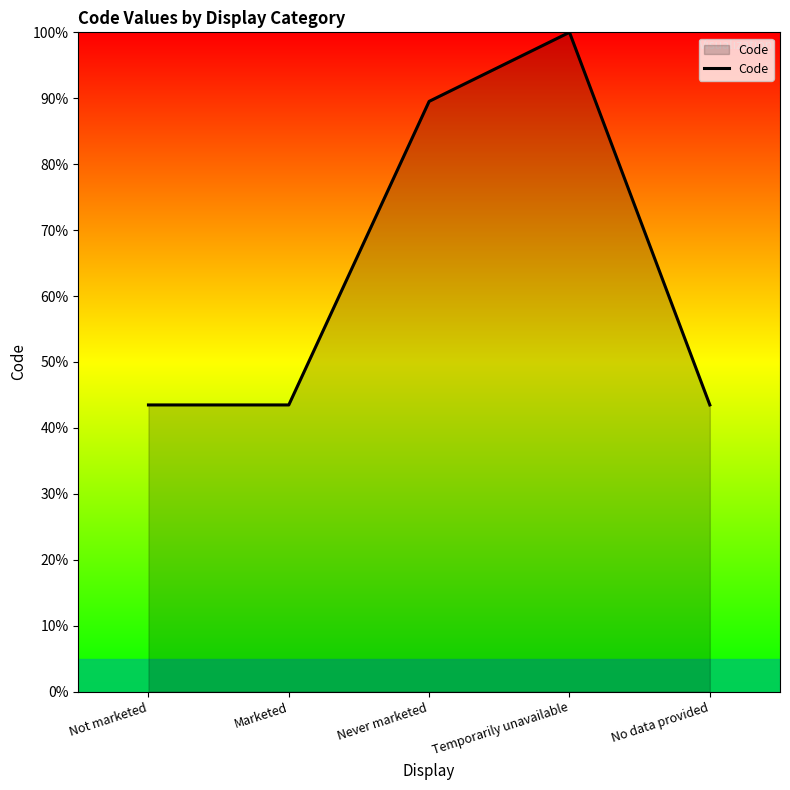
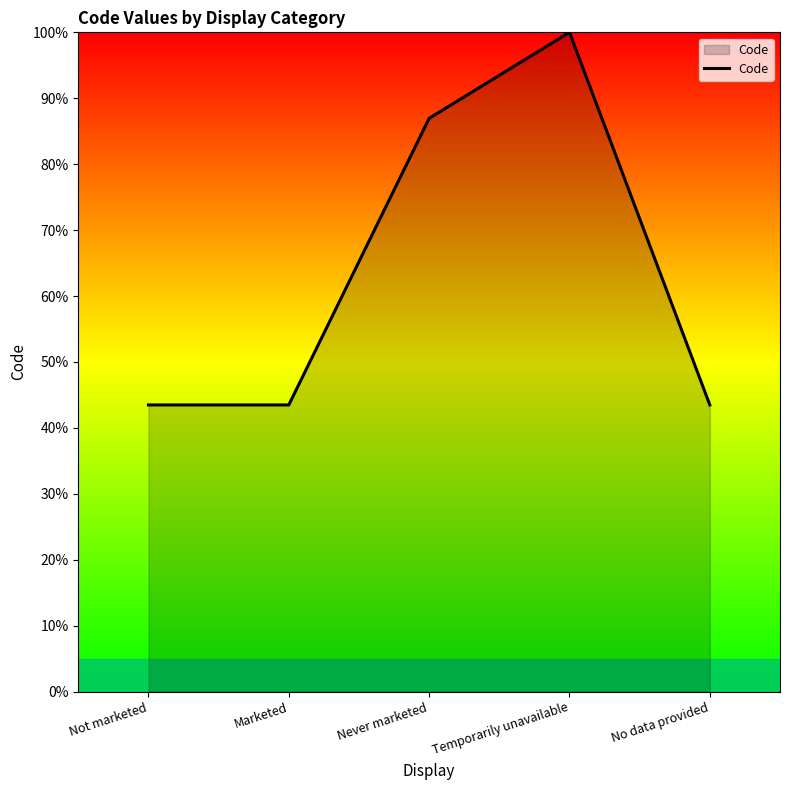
Never marketed: 90% -> 87%
